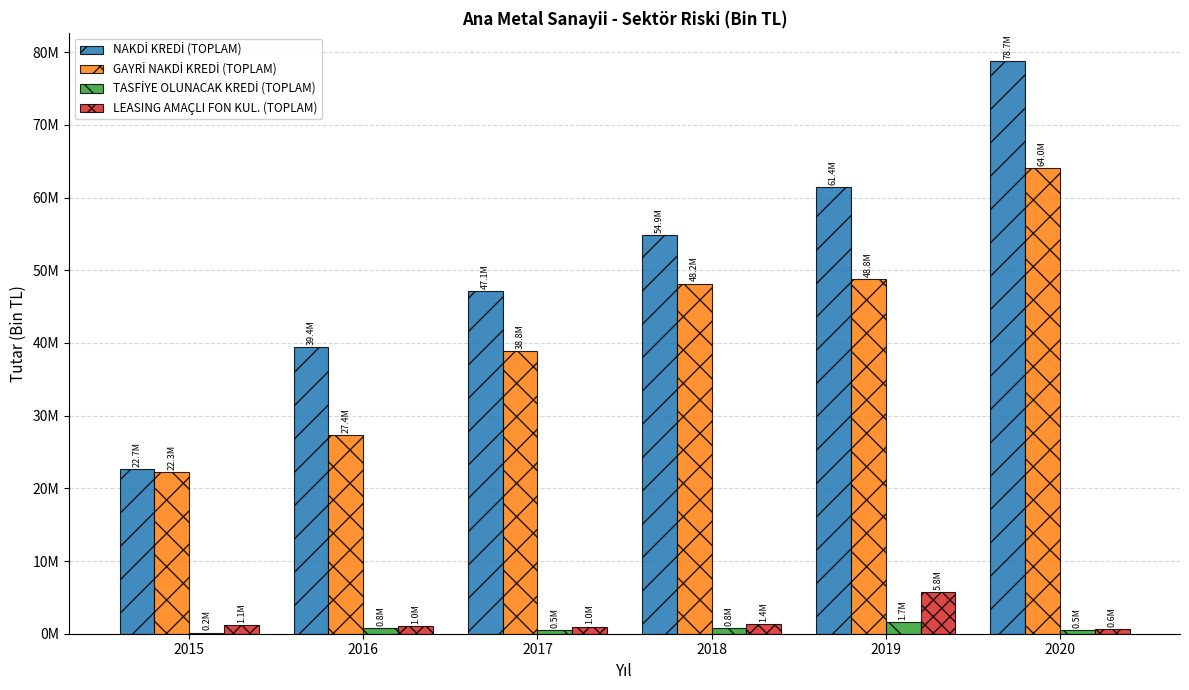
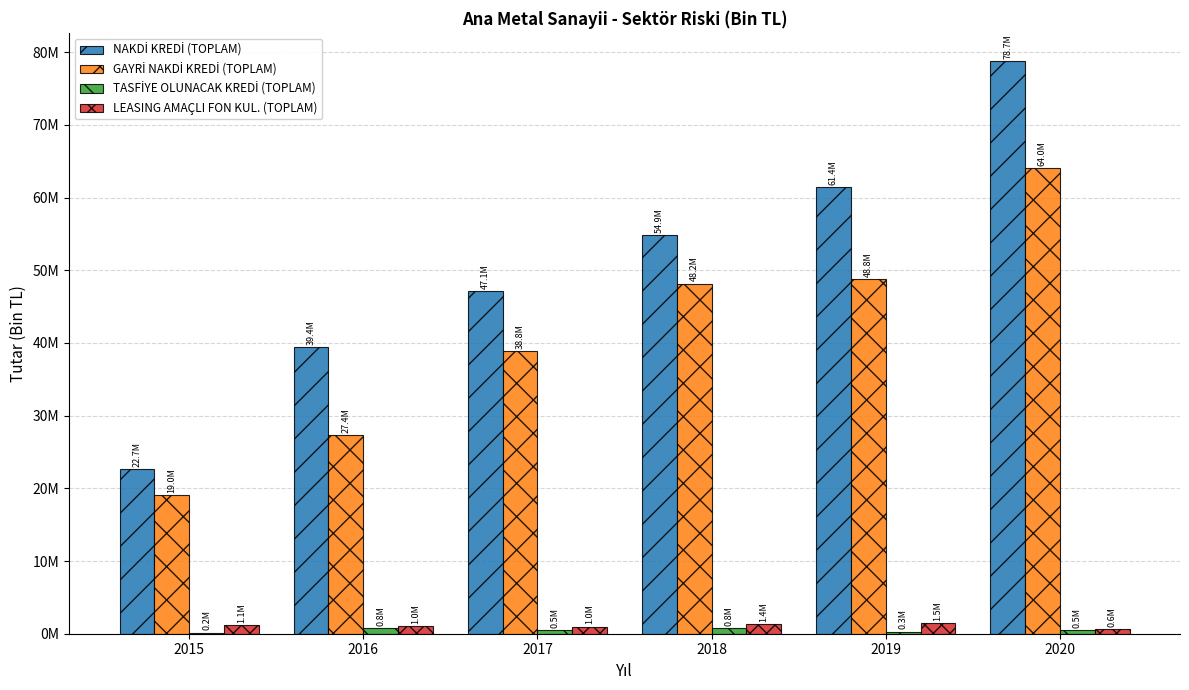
GAYRİ NAKDİ KREDİ (TOPLAM), 2015: 22.3M -> 19.0M
TASFİYE OLUNACAK KREDİ (TOPLAM), 2019: 1.7M -> 0.3M
LEASING AMAÇLI FON KUL. (TOPLAM), 2019: 5.8M -> 1.5M
